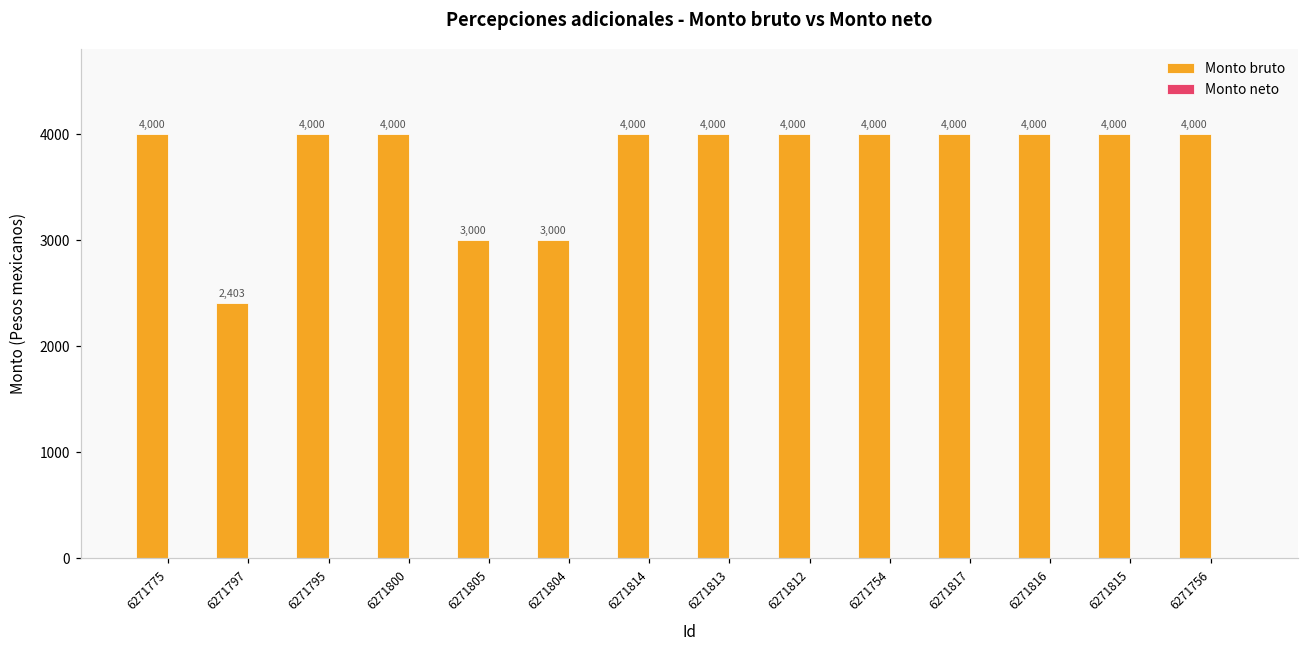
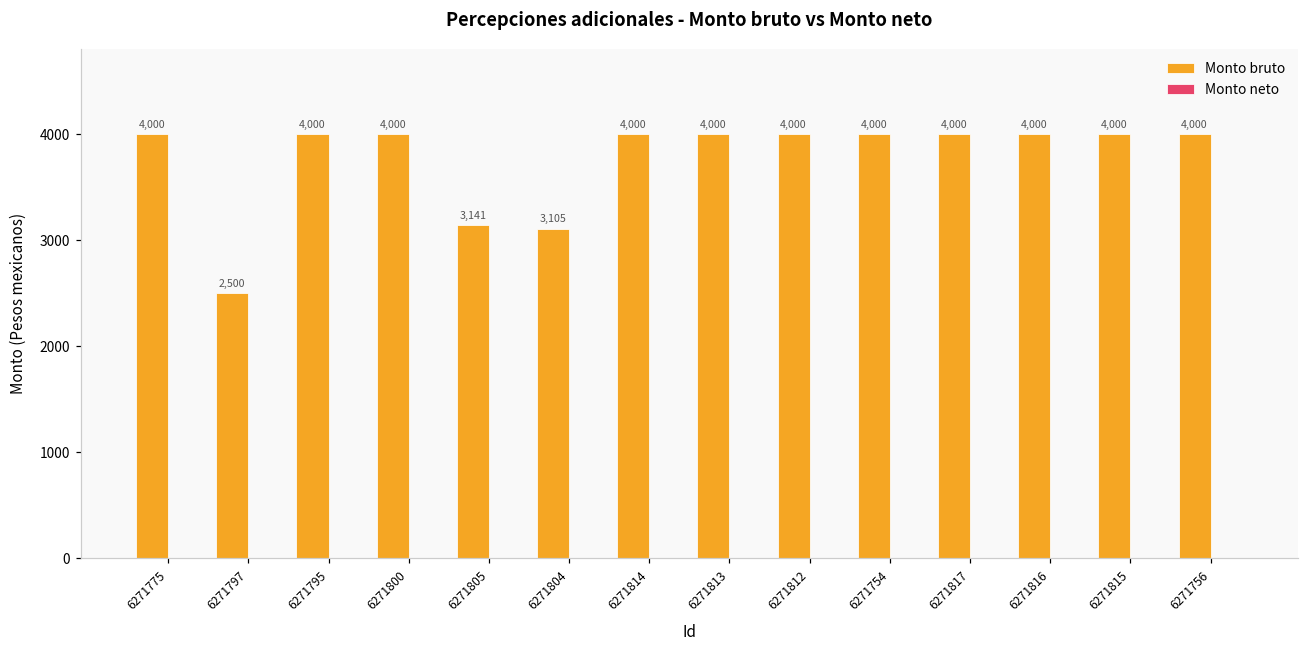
Monto bruto, 6271797: 2,403 -> 2,500
Monto bruto, 6271805: 3,000 -> 3,141
Monto bruto, 6271804: 3,000 -> 3,105
